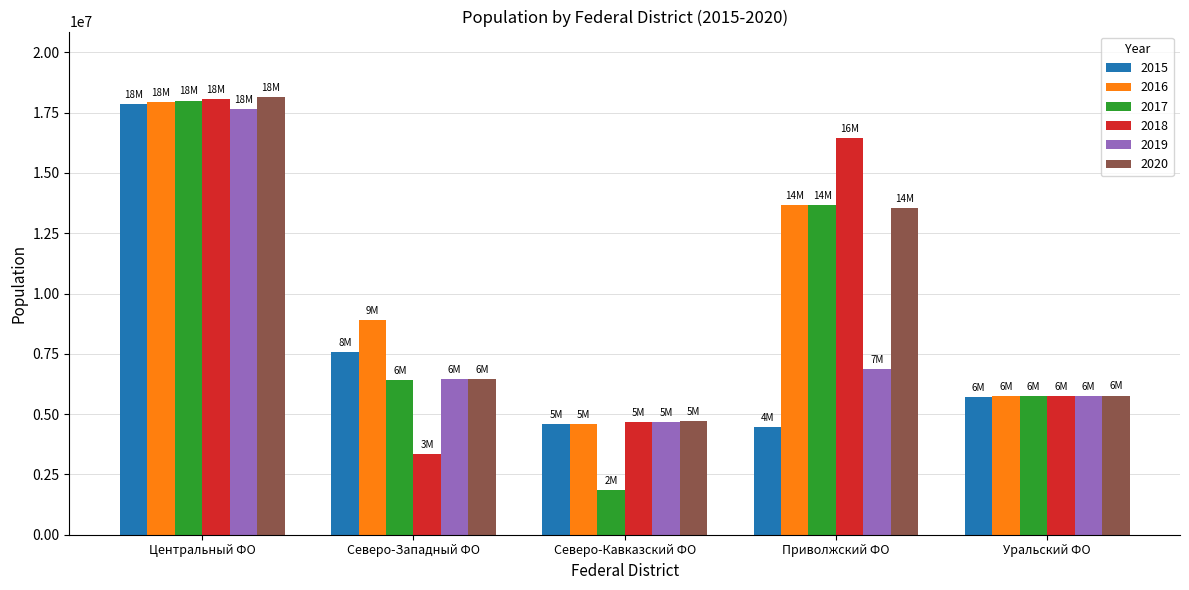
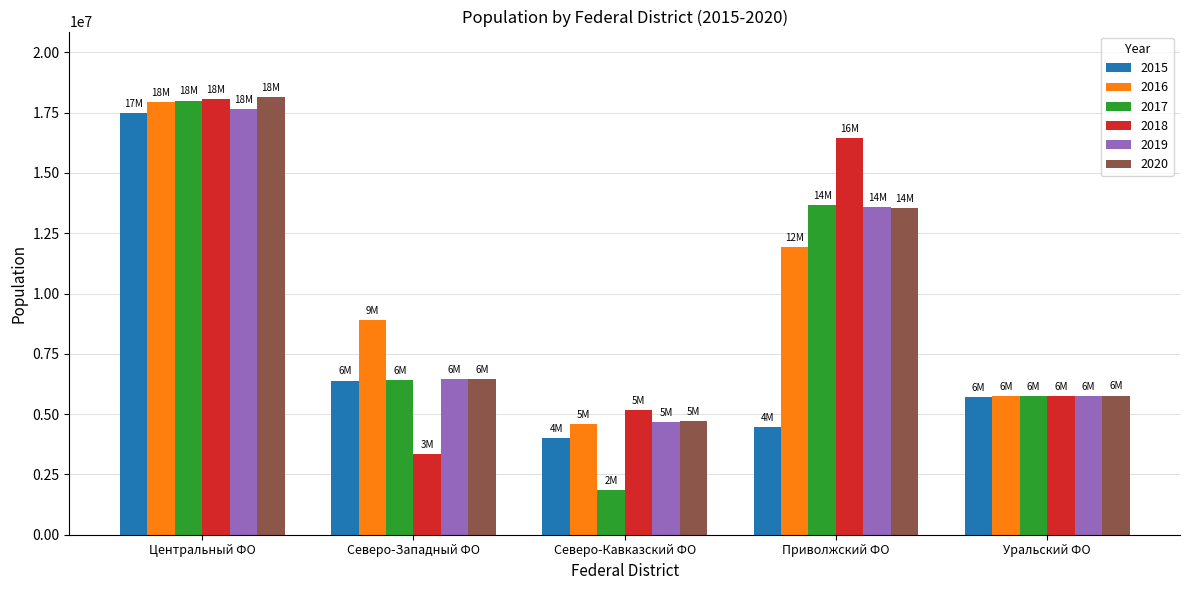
2015, Центральный ФО: 18M -> 17M
2015, Северо-Западный ФО: 8M -> 6M
2015, Северо-Кавказский ФО: 5M -> 4M
2018, Северо-Кавказский ФО: 4700000 -> 5200000
2016, Приволжский ФО: 14M -> 12M
2019, Приволжский ФО: 7M -> 14M
